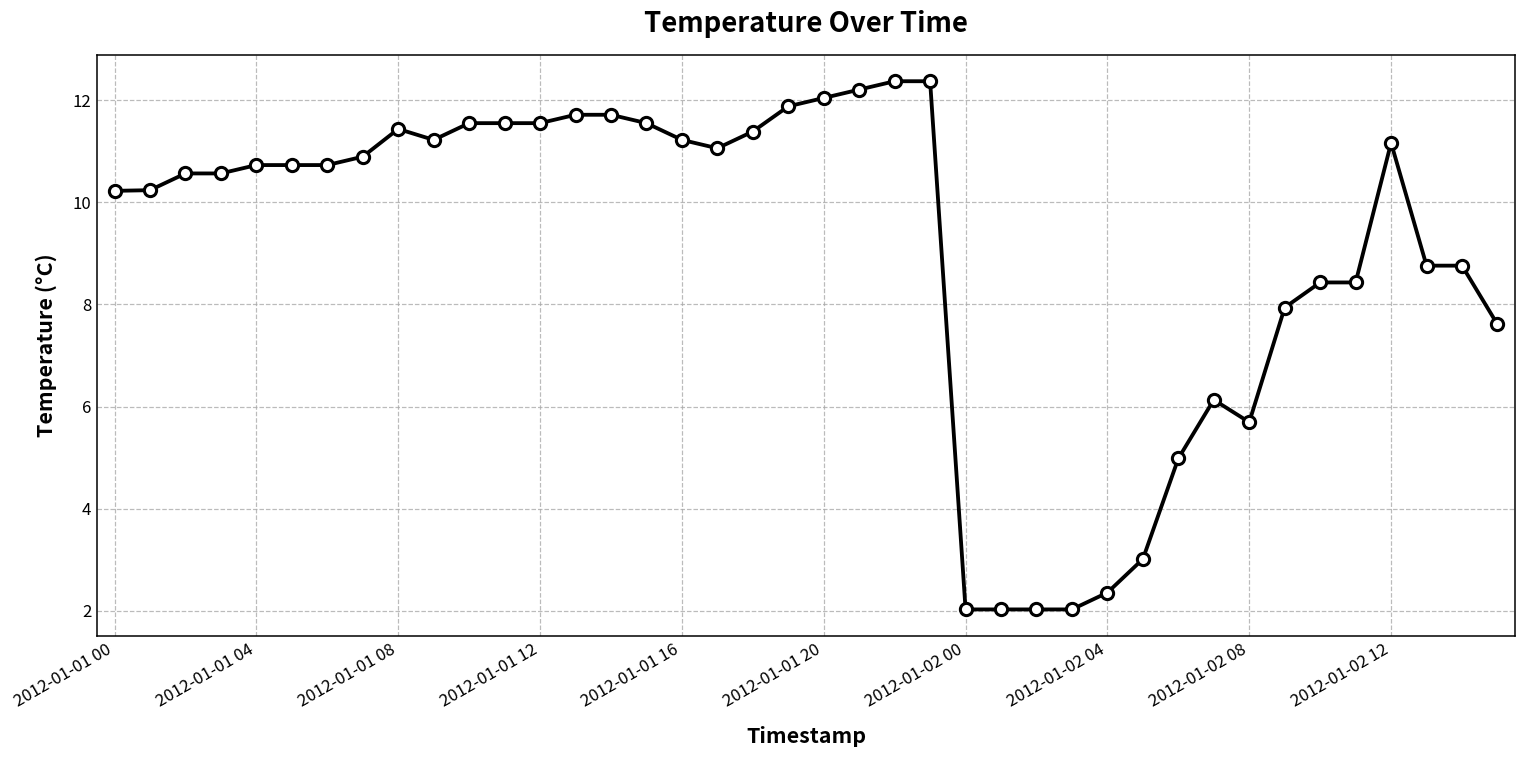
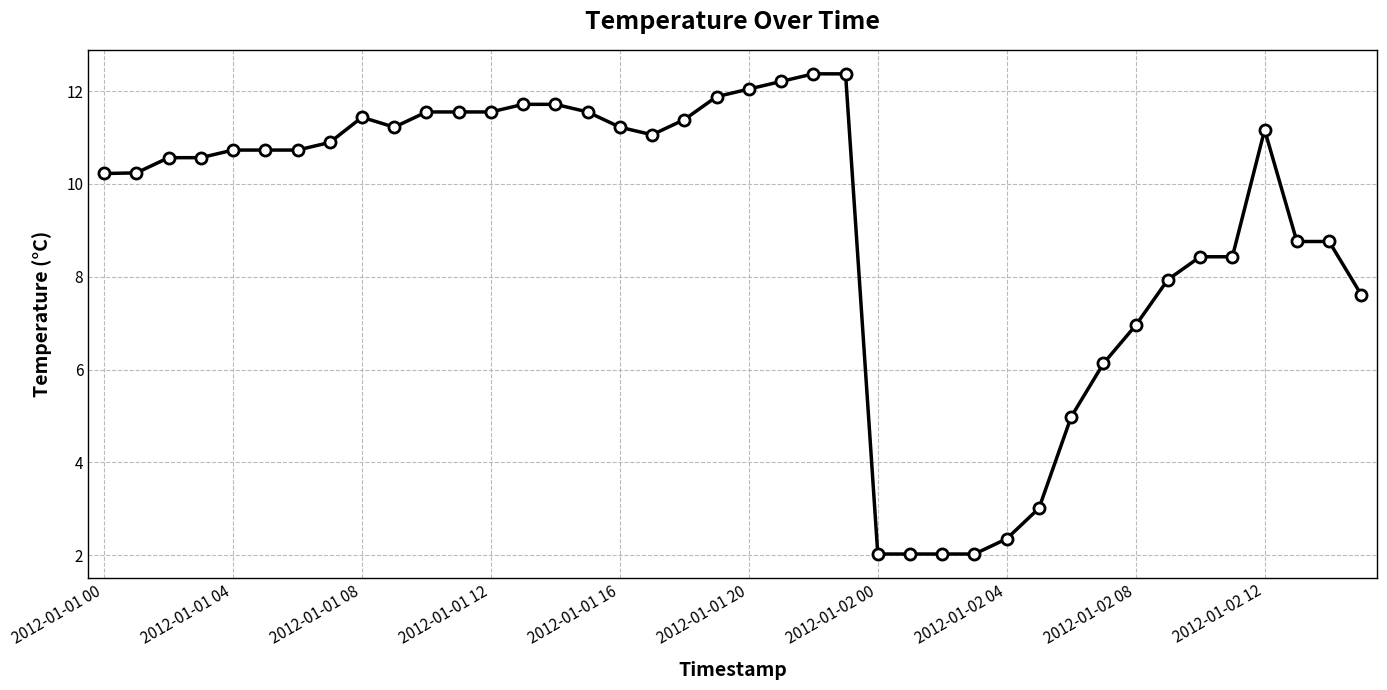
2012-01-02 08: 5.7 -> 7.0
